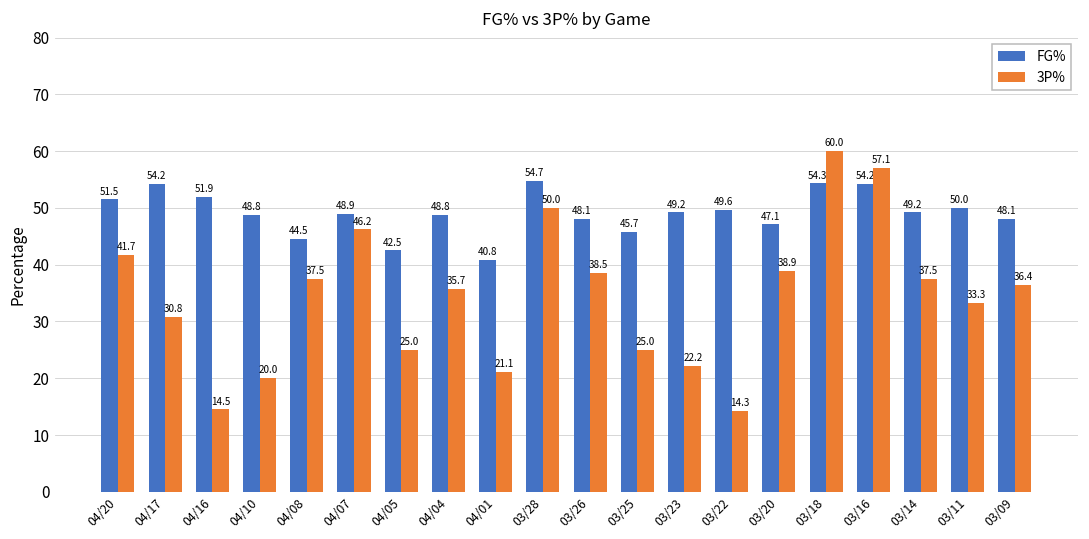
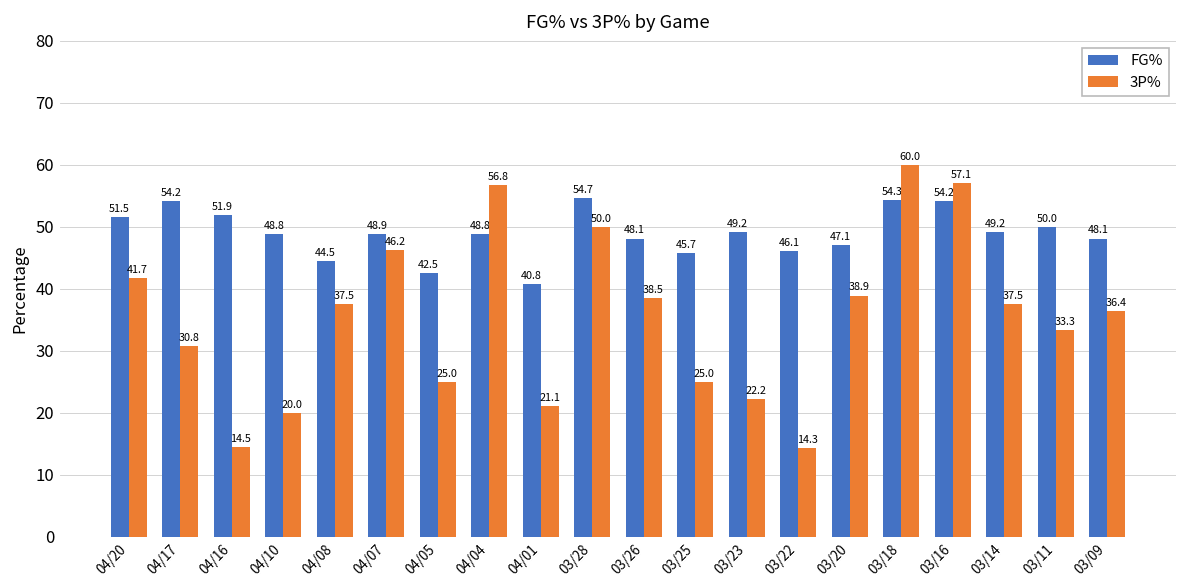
3P%, 04/04: 35.7 -> 56.8
FG%, 03/22: 49.6 -> 46.1
